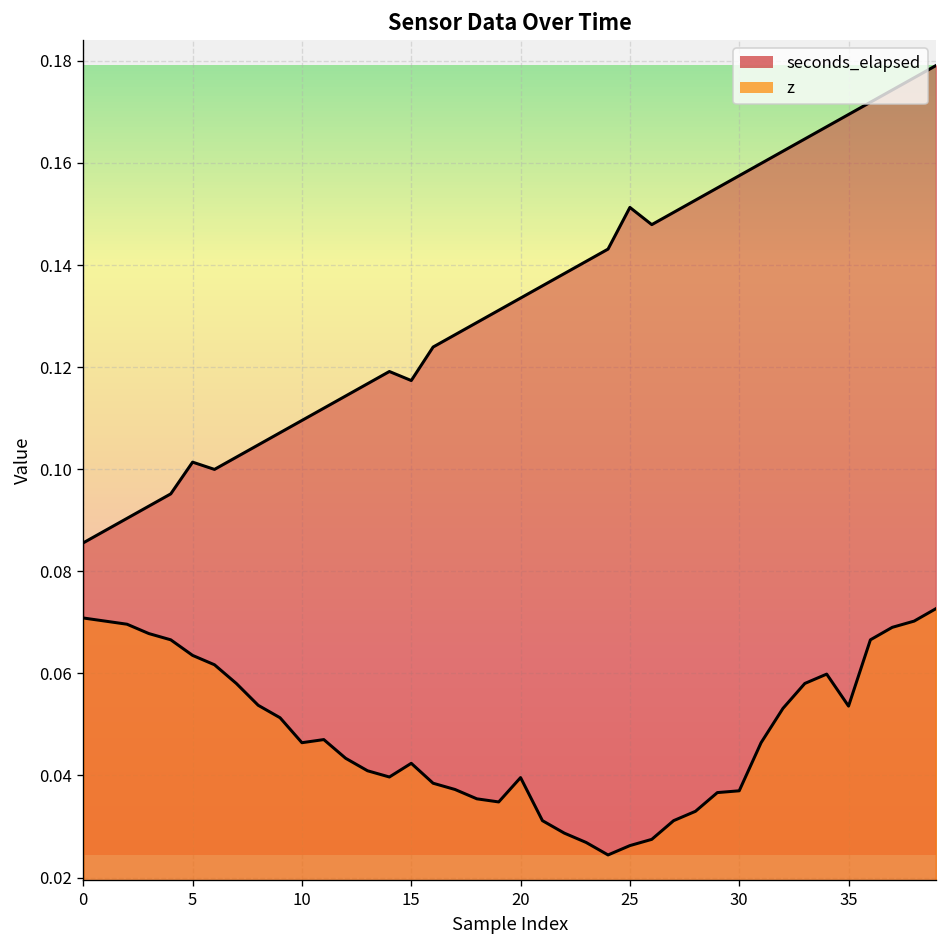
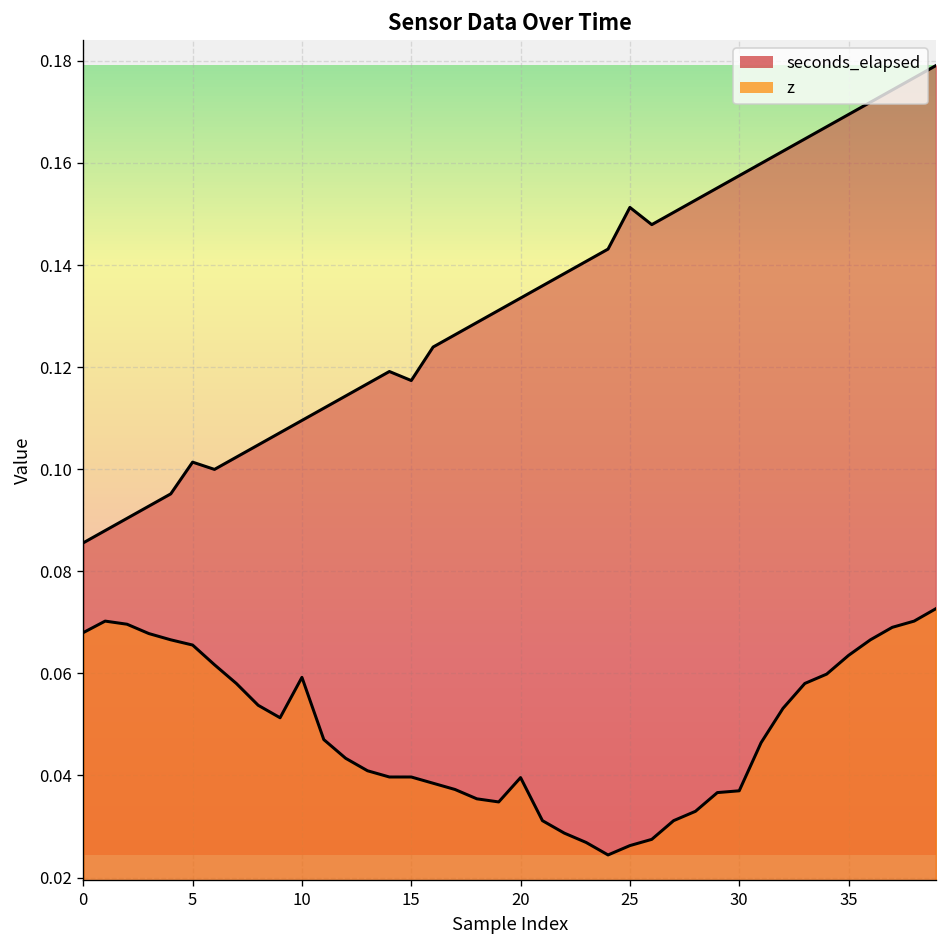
z, 0: 0.071 -> 0.068
z, 5: 0.064 -> 0.066
z, 10: 0.046 -> 0.059
z, 15: 0.042 -> 0.040
z, 35: 0.054 -> 0.064
